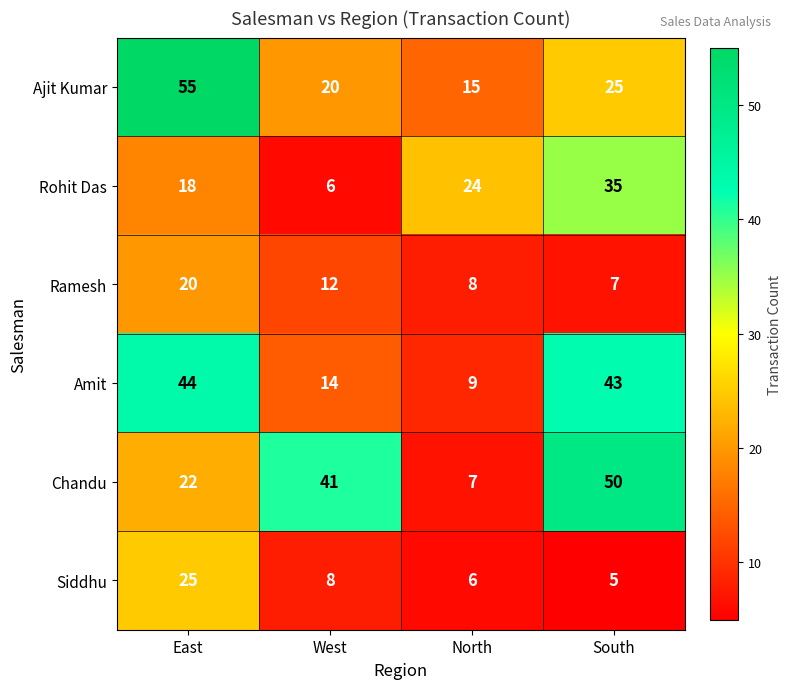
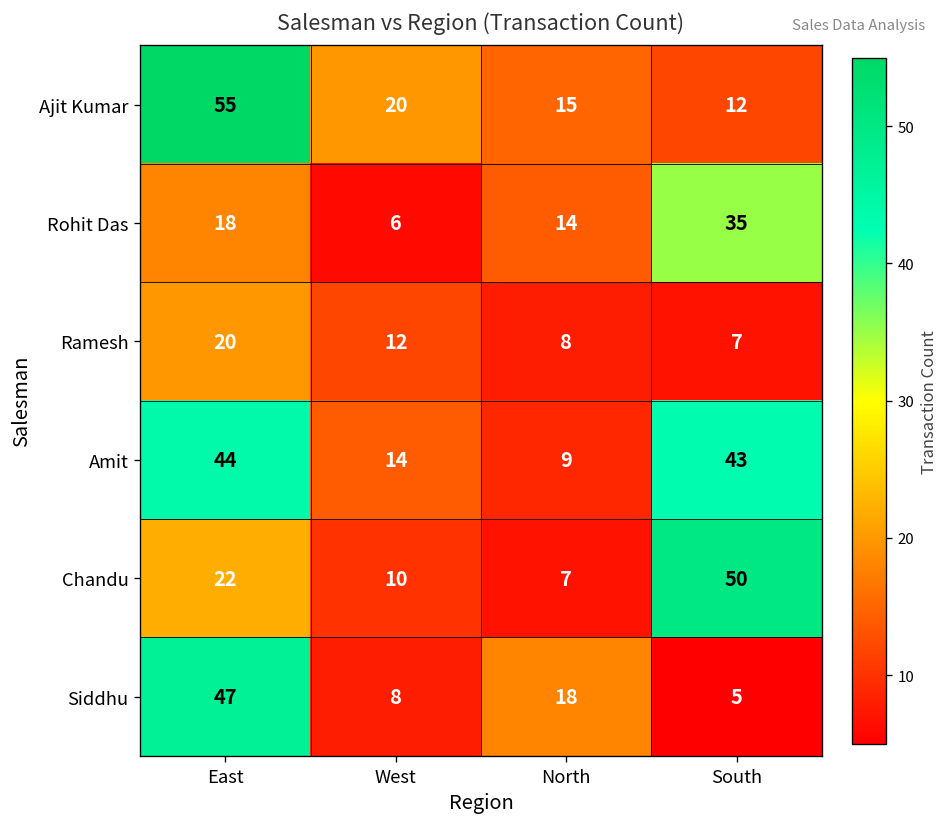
Ajit Kumar, South: 25 -> 12
Rohit Das, North: 24 -> 14
Chandu, West: 41 -> 10
Siddhu, East: 25 -> 47
Siddhu, North: 6 -> 18
